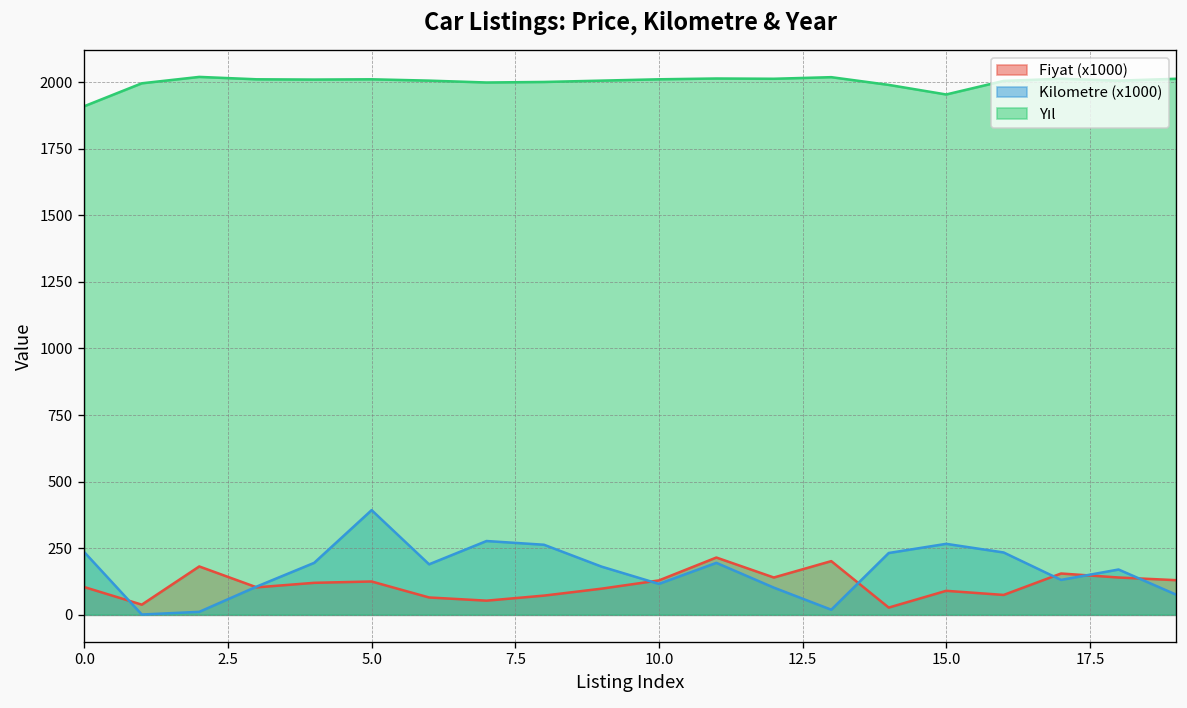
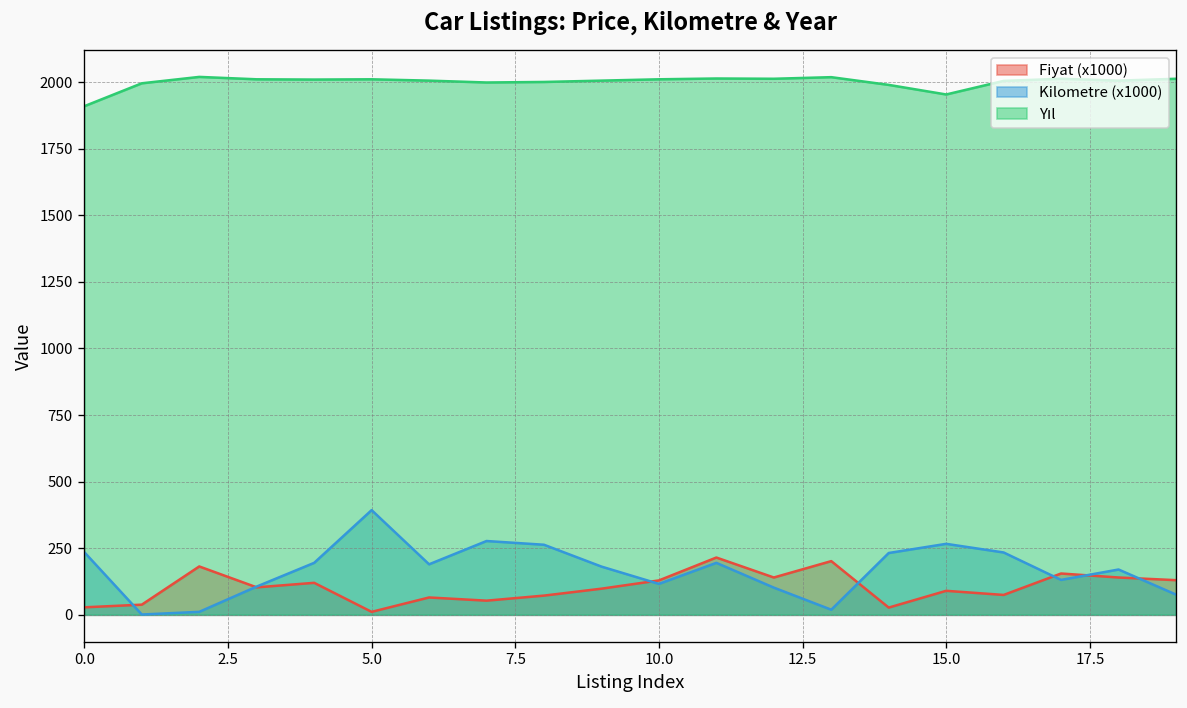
Fiyat (x1000), 0.0: 100 -> 30
Fiyat (x1000), 5.0: 130 -> 10
